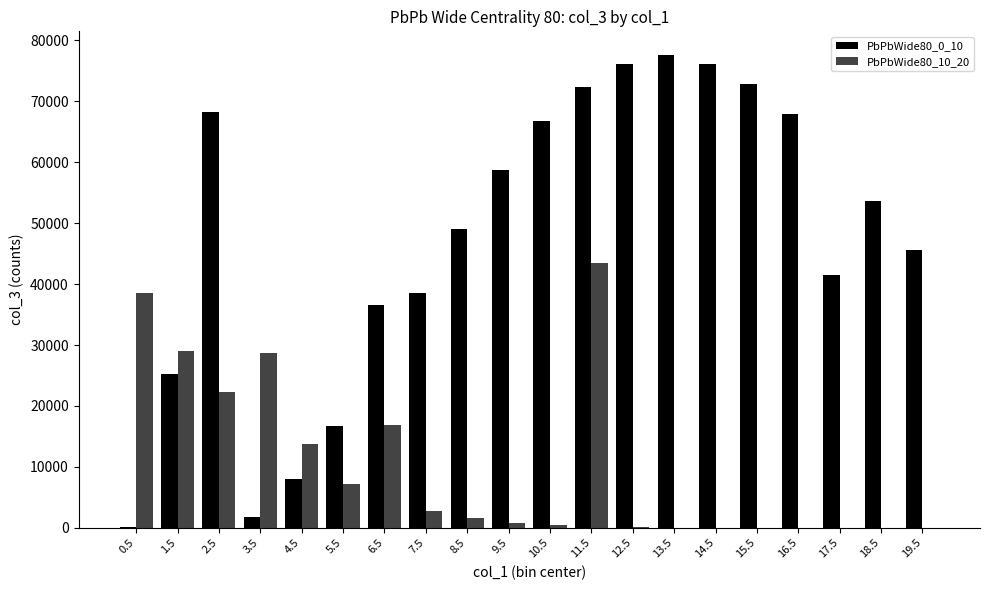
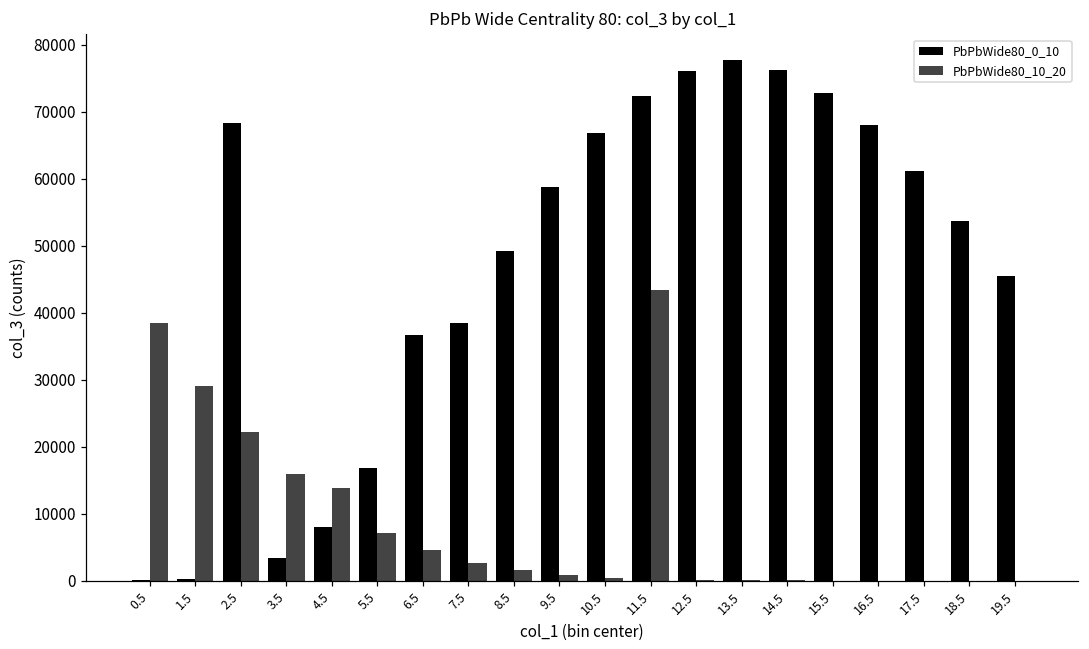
PbPbWide80_0_10, 1.5: 25000 -> 0
PbPbWide80_0_10, 3.5: 2000 -> 3000
PbPbWide80_10_20, 3.5: 29000 -> 16000
PbPbWide80_10_20, 6.5: 17000 -> 5000
PbPbWide80_0_10, 17.5: 41000 -> 61000
